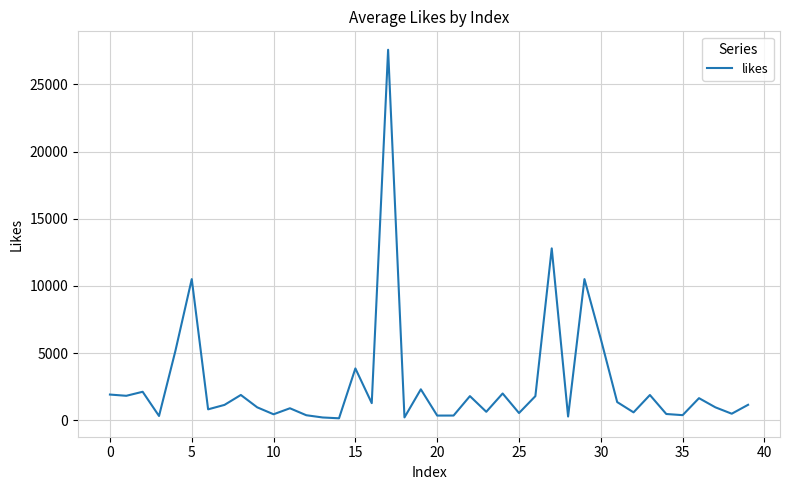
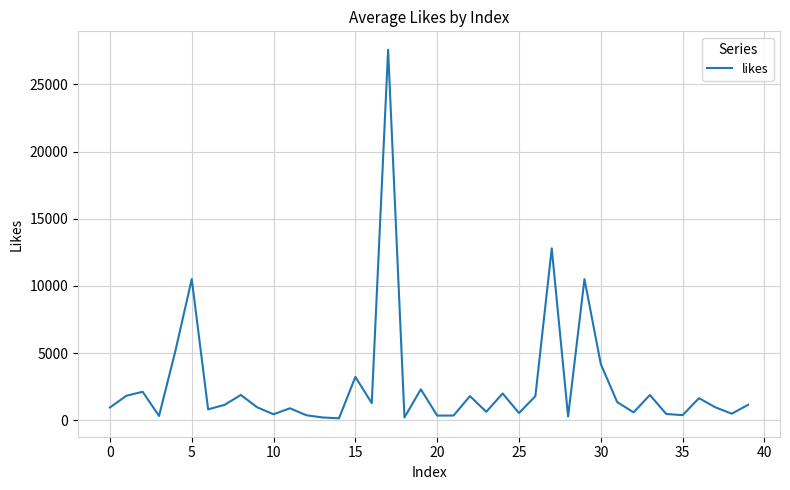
0: 1900 -> 900
15: 3900 -> 3200
30: 6000 -> 4200
